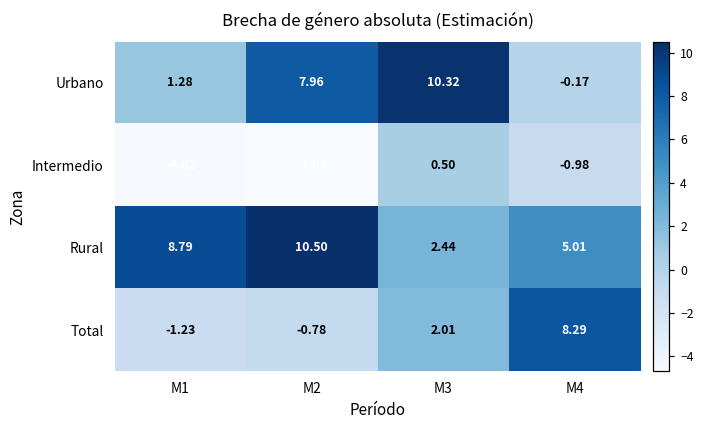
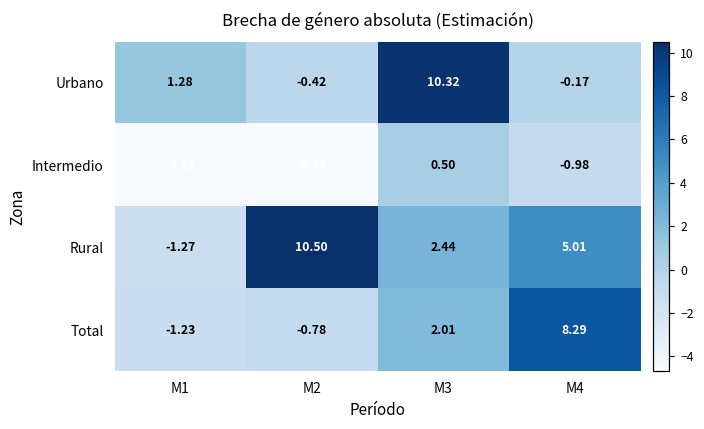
Urbano, M2: 7.96 -> -0.42
Rural, M1: 8.79 -> -1.27
